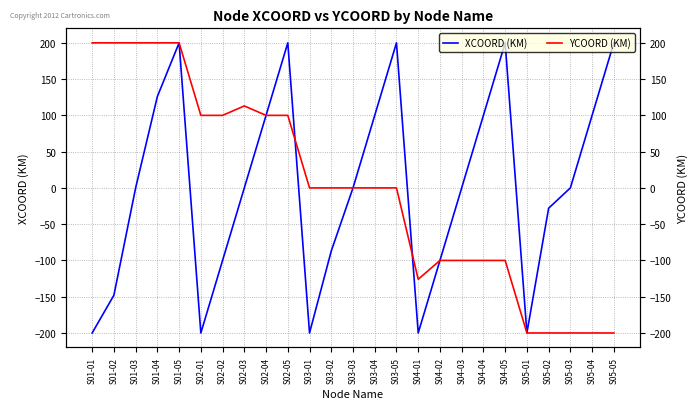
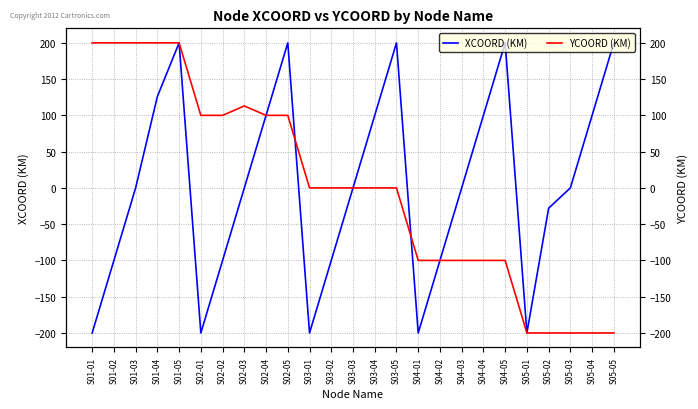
XCOORD (KM), S01-02: -150 -> -100
XCOORD (KM), S03-02: -90 -> -100
YCOORD (KM), S04-01: -130 -> -100
